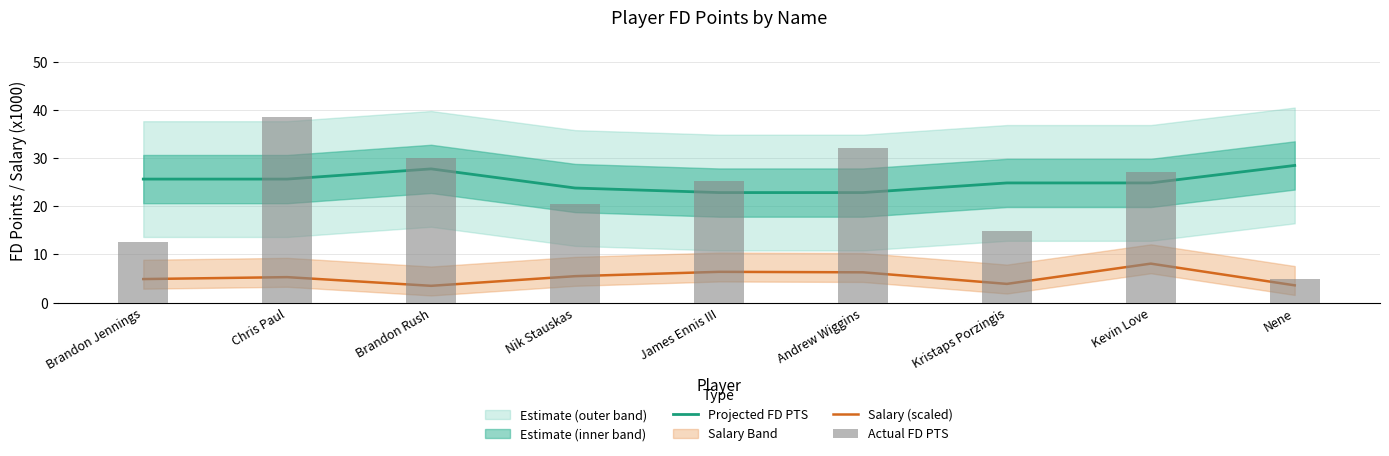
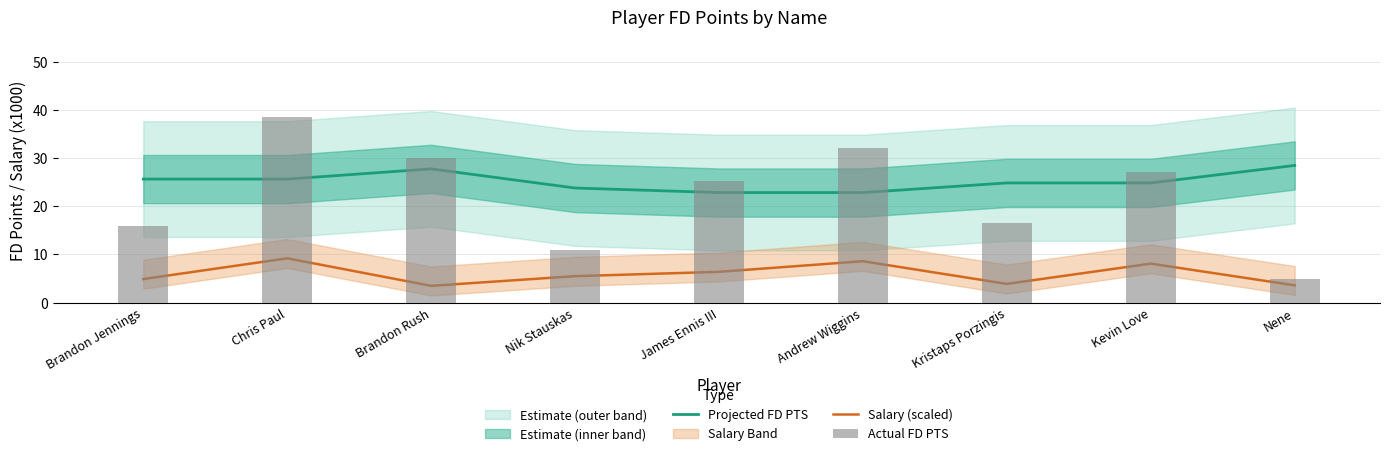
Actual FD PTS, Brandon Jennings: 13 -> 16
Salary (scaled), Chris Paul: 5 -> 9
Actual FD PTS, Nik Stauskas: 20 -> 11
Salary (scaled), Andrew Wiggins: 6 -> 9
Actual FD PTS, Kristaps Porzingis: 15 -> 17
